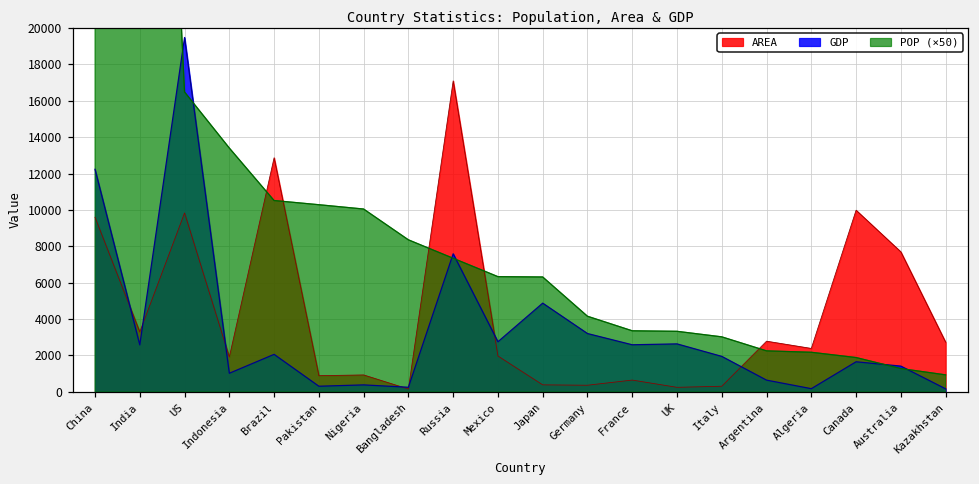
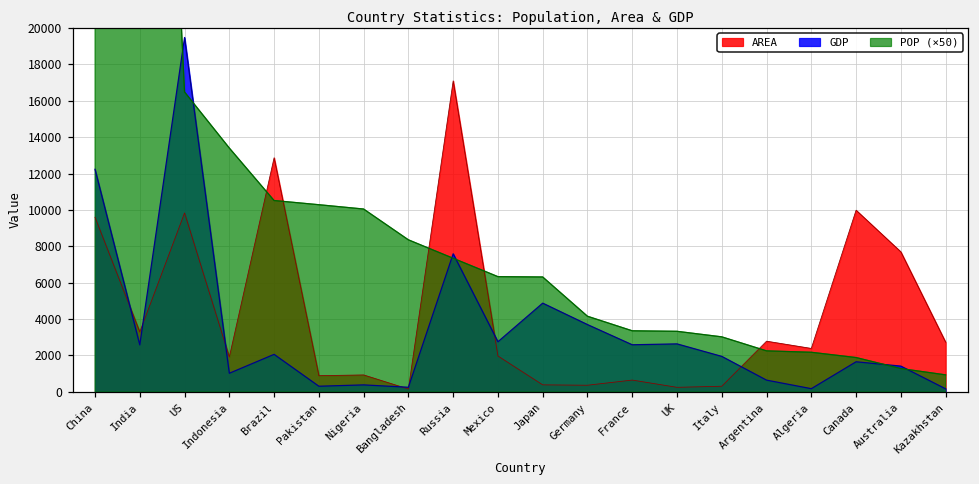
GDP, Germany: 3200 -> 3700
